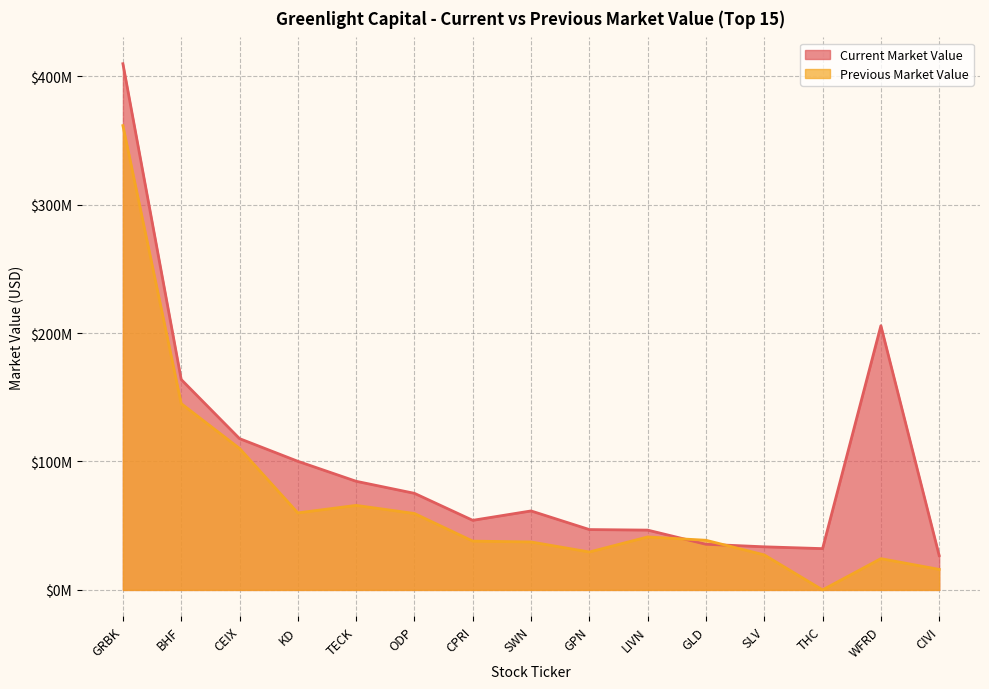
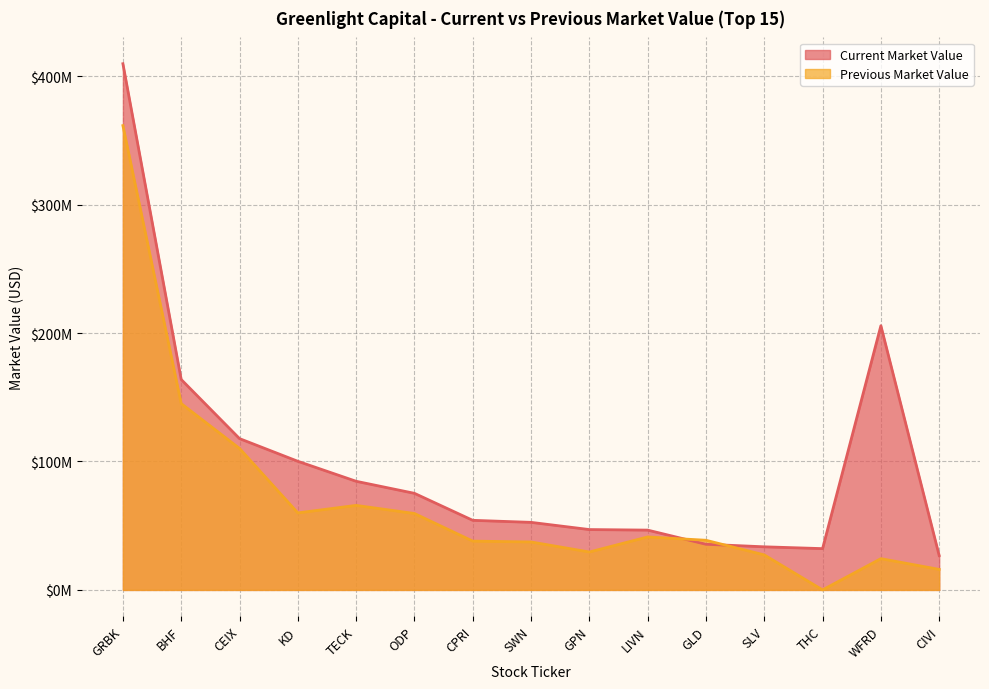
Current Market Value, SWN: $61000000 -> $53000000
